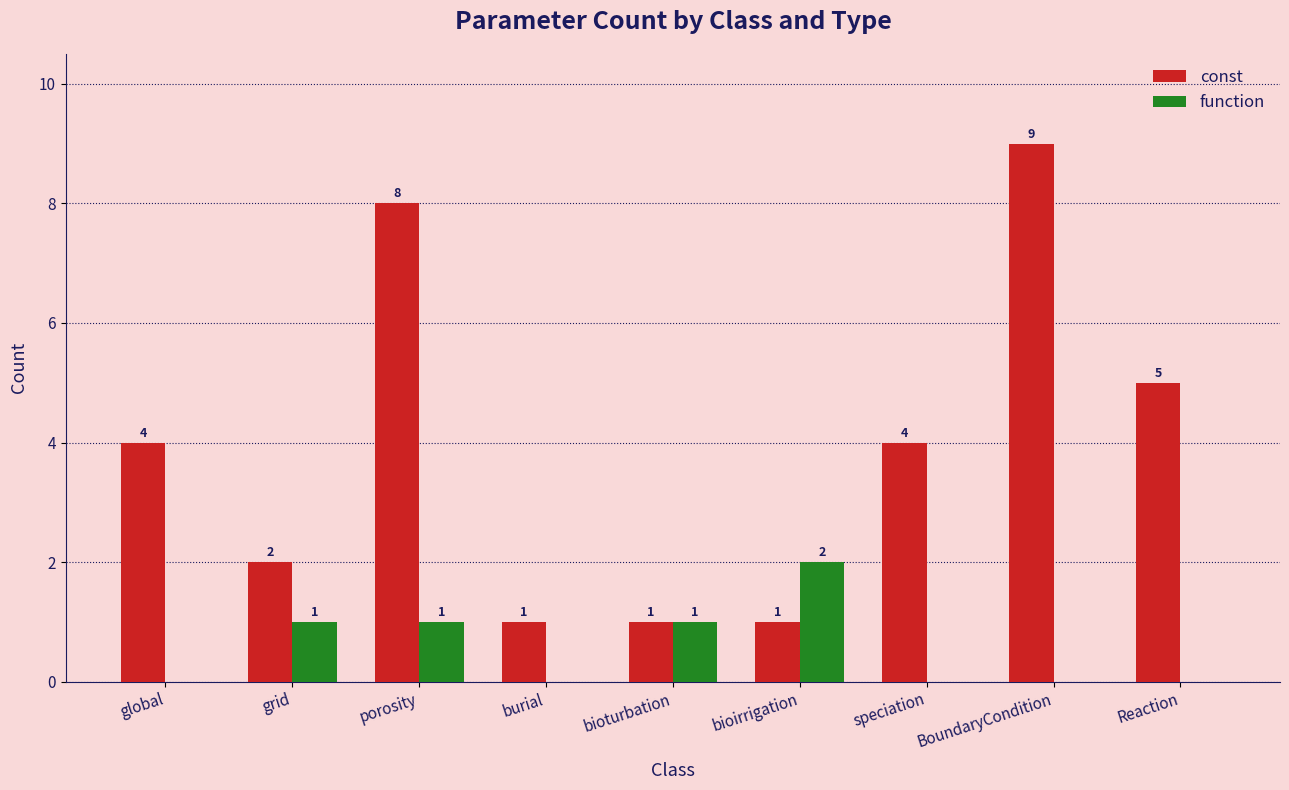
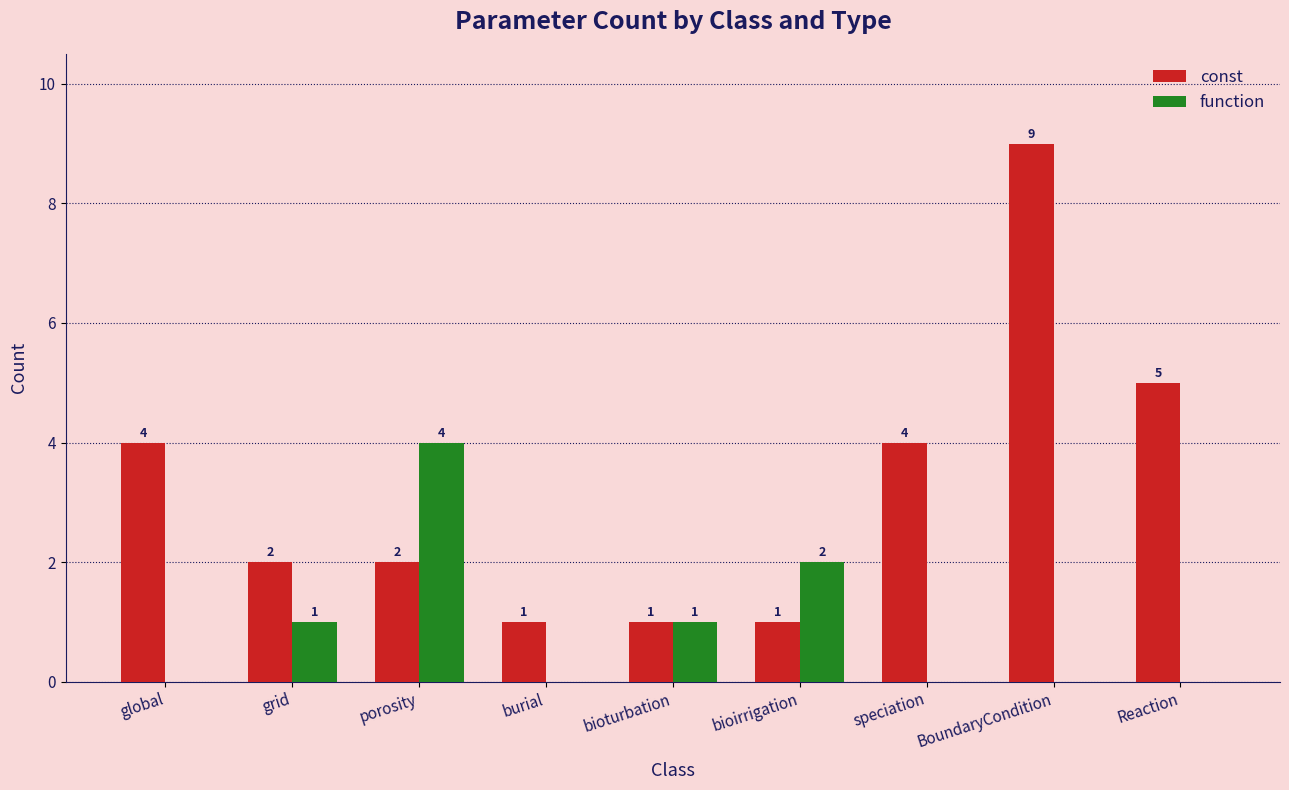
const, porosity: 8 -> 2
function, porosity: 1 -> 4
